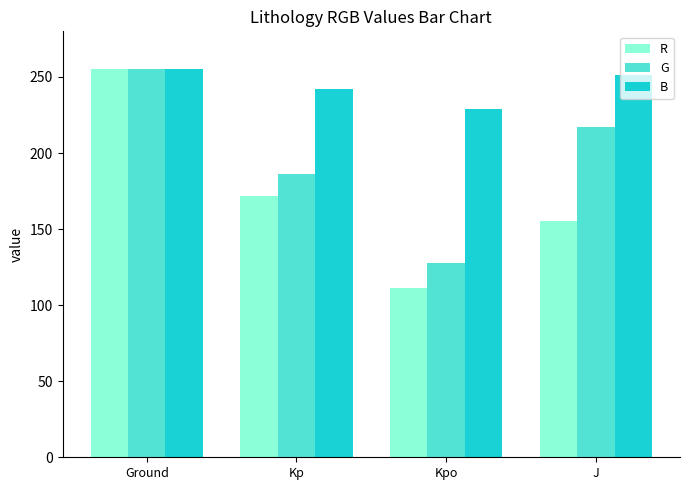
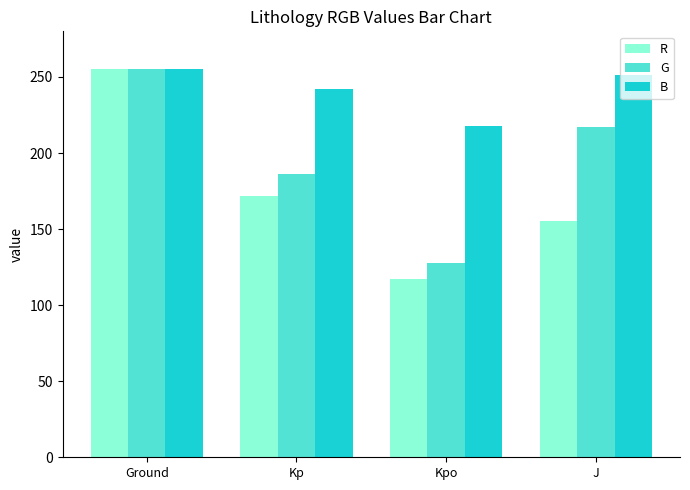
R, Kpo: 111 -> 117
B, Kpo: 229 -> 218
